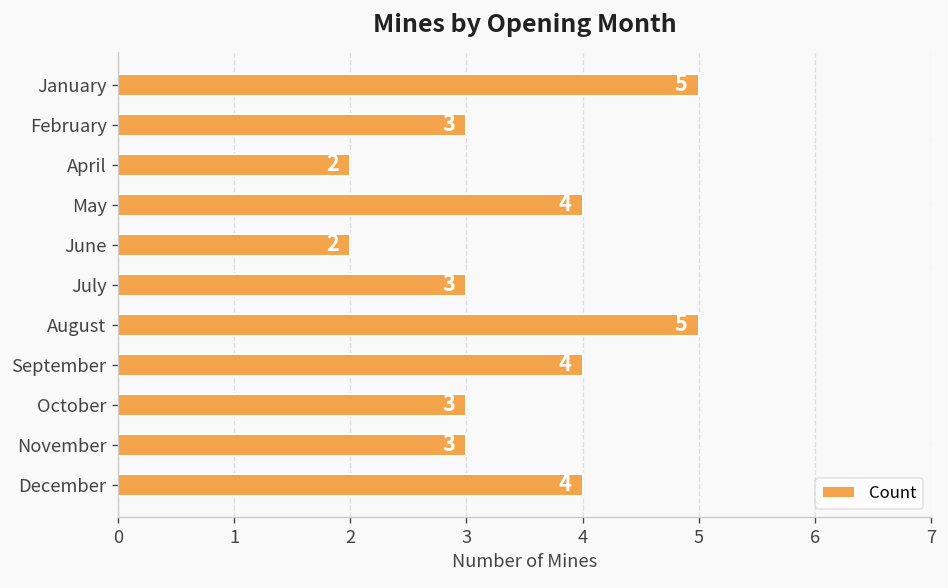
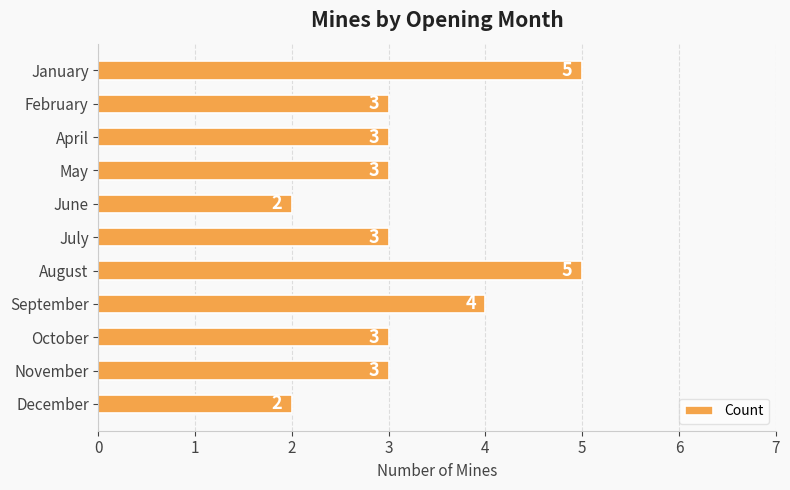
April: 2 -> 3
May: 4 -> 3
December: 4 -> 2
